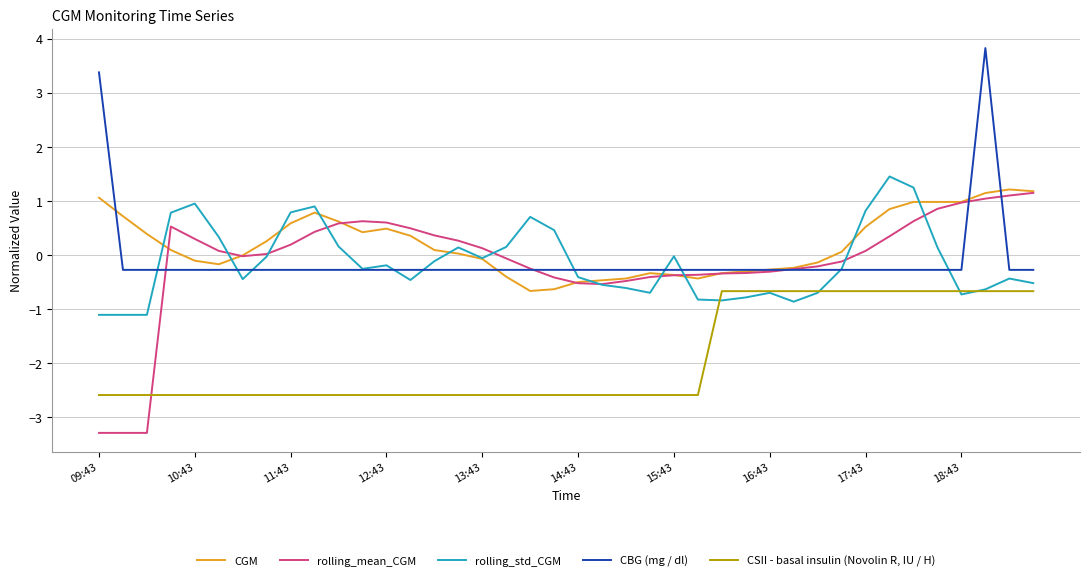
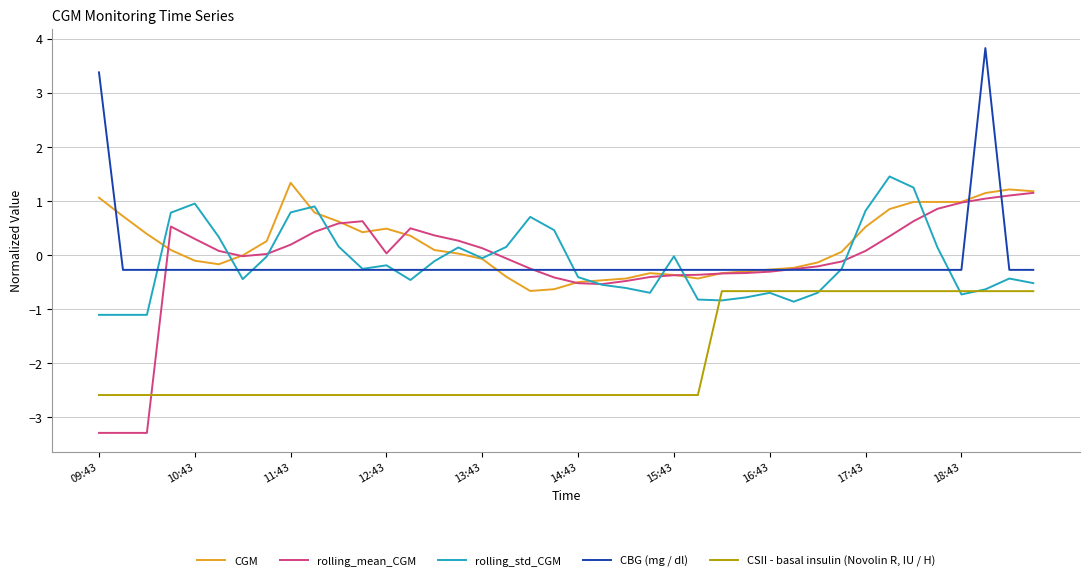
CGM, 11:43: 0.6 -> 1.3
rolling_mean_CGM, 12:43: 0.6 -> 0.0
